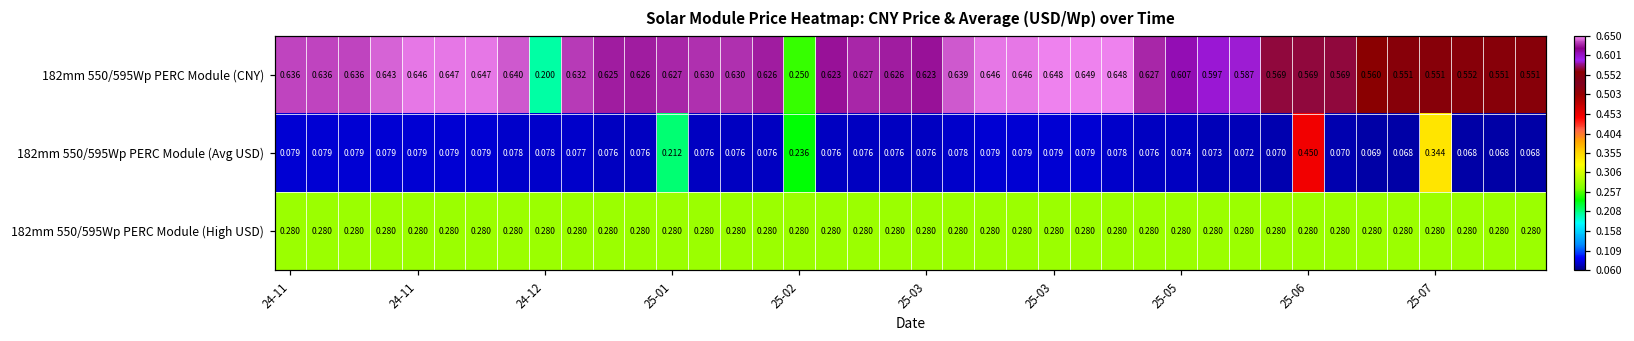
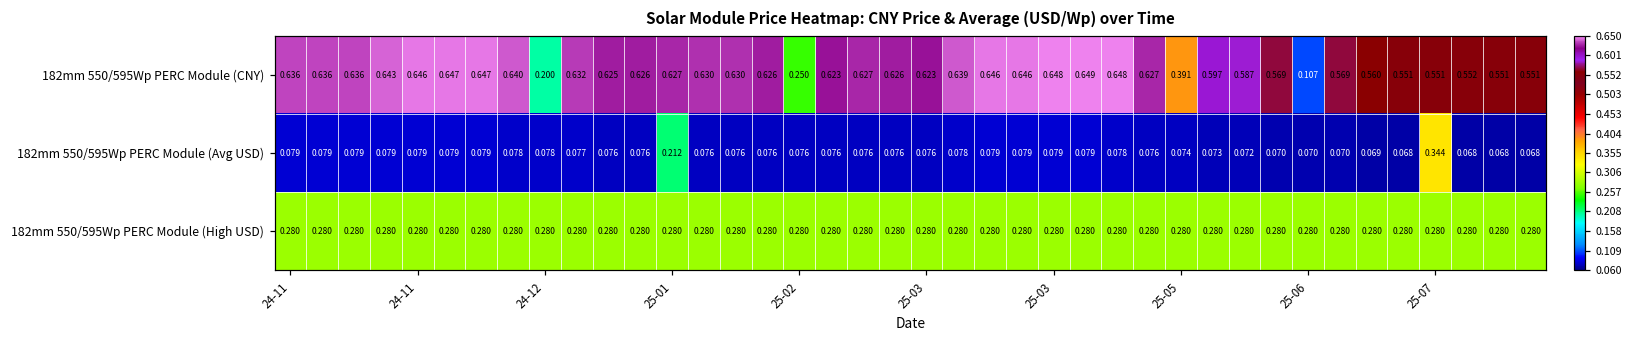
182mm 550/595Wp PERC Module (CNY), 25-05: 0.607 -> 0.391
182mm 550/595Wp PERC Module (CNY), 25-06: 0.569 -> 0.107
182mm 550/595Wp PERC Module (Avg USD), 25-02: 0.236 -> 0.076
182mm 550/595Wp PERC Module (Avg USD), 25-06: 0.450 -> 0.070
